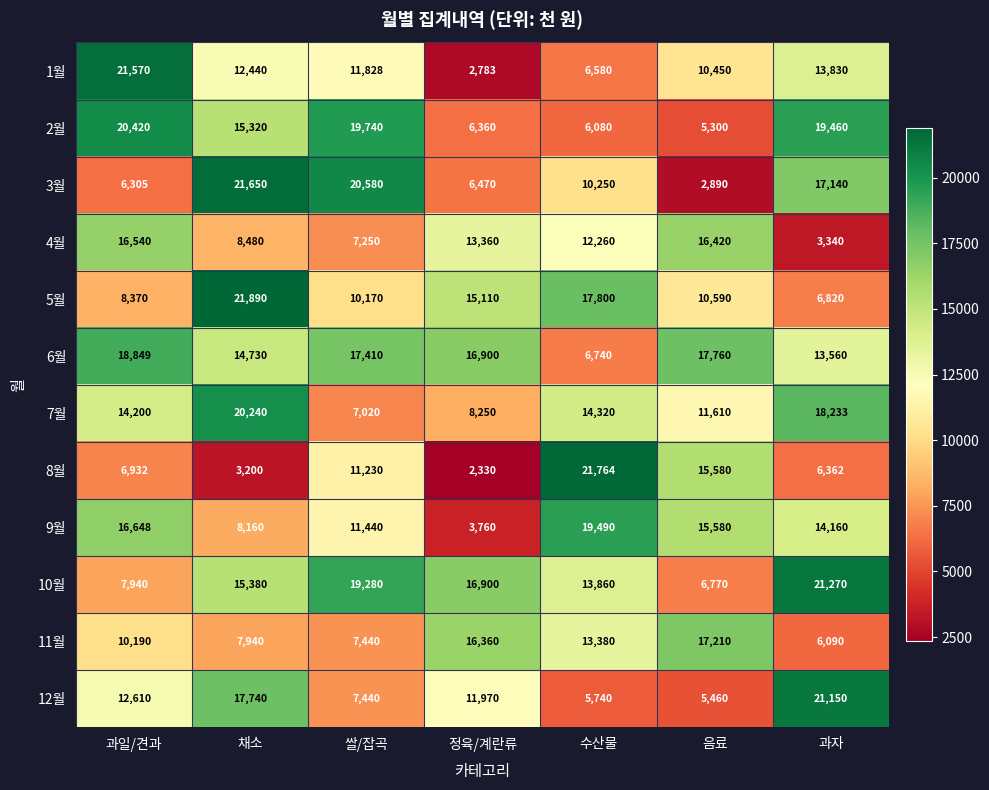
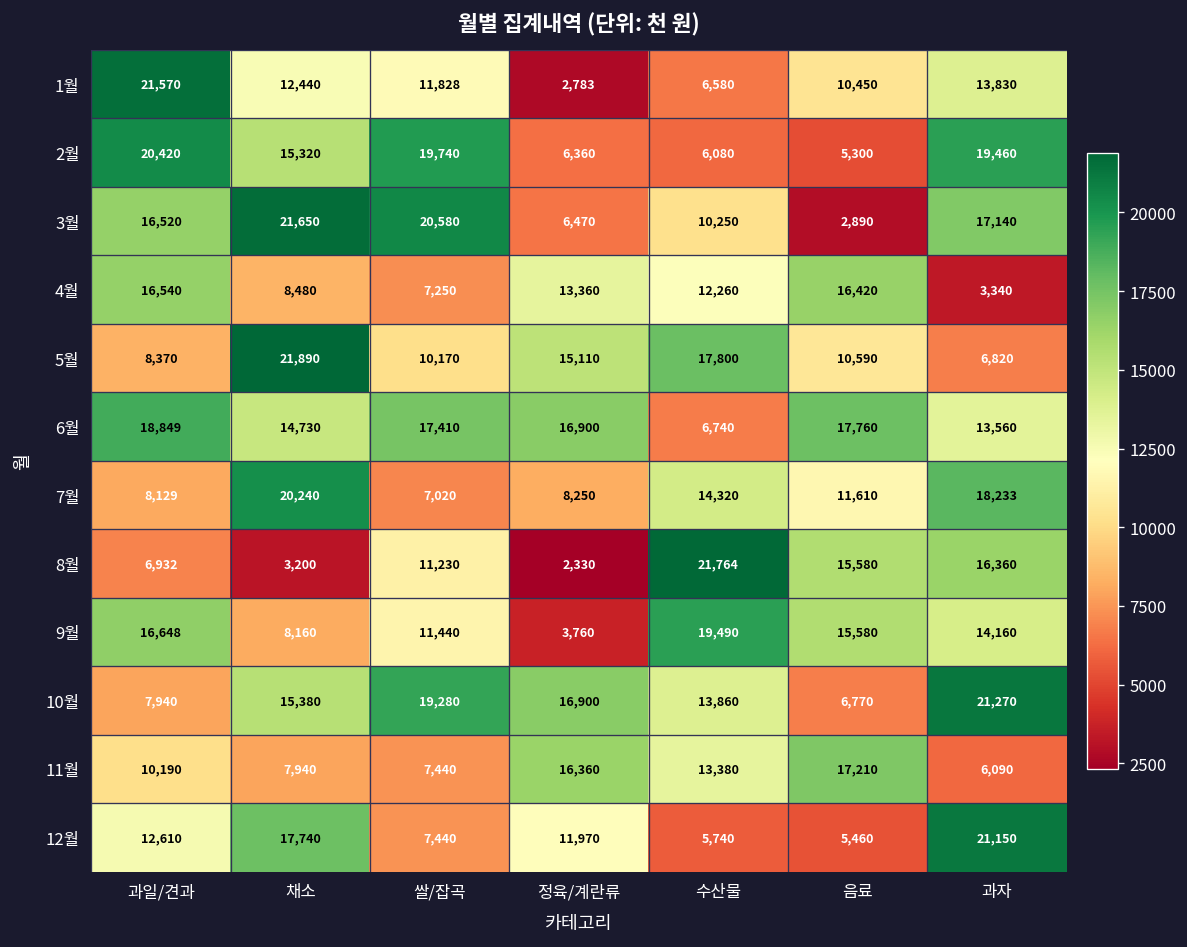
3월, 과일/견과: 6,305 -> 16,520
7월, 과일/견과: 14,200 -> 8,129
8월, 과자: 6,362 -> 16,360
